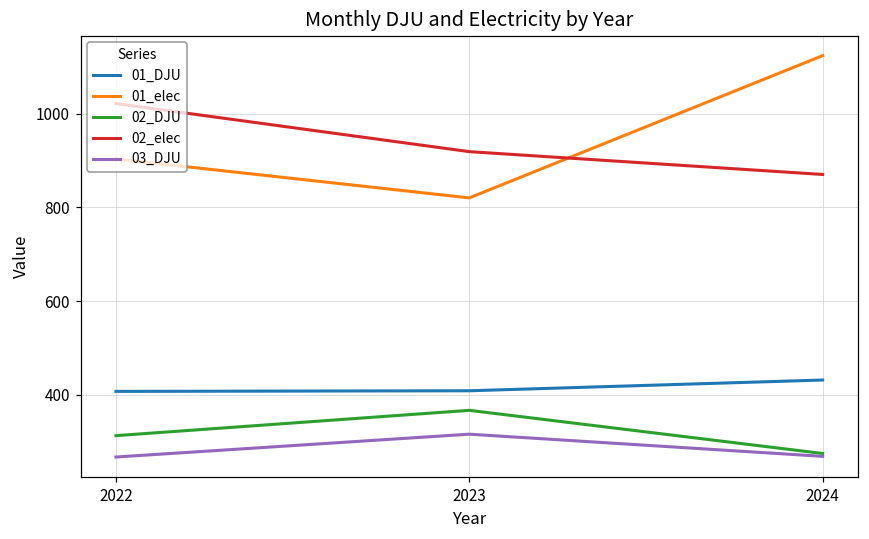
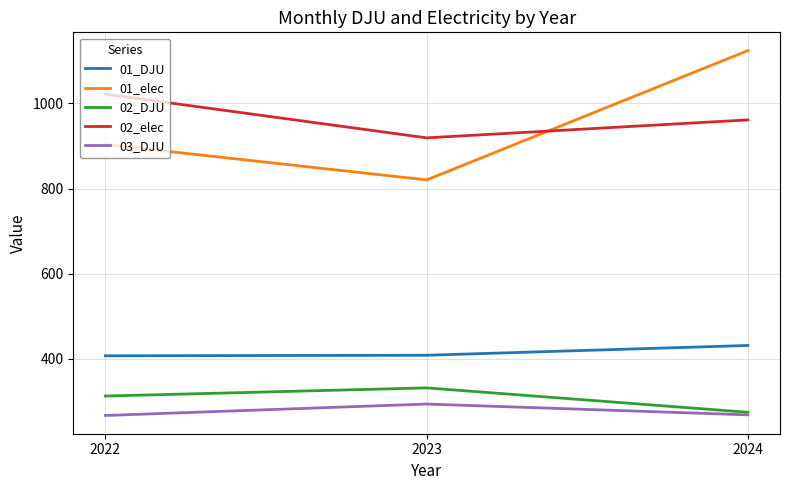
02_DJU, 2023: 370 -> 330
03_DJU, 2023: 320 -> 290
02_elec, 2024: 870 -> 960
